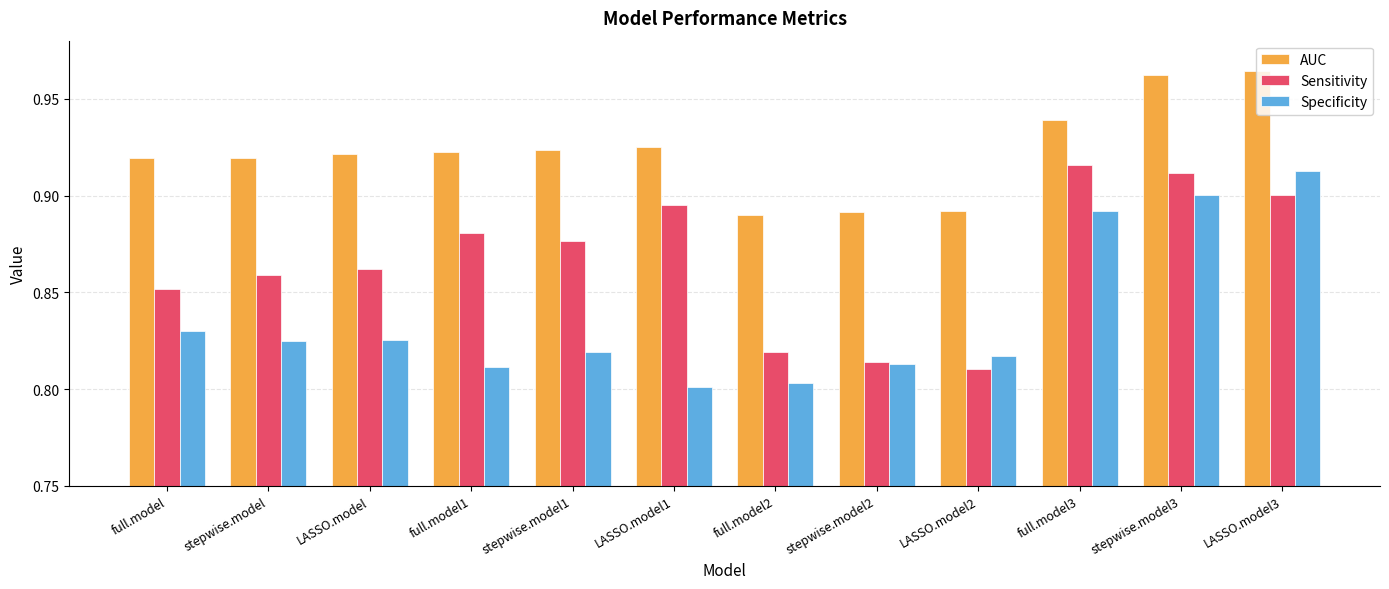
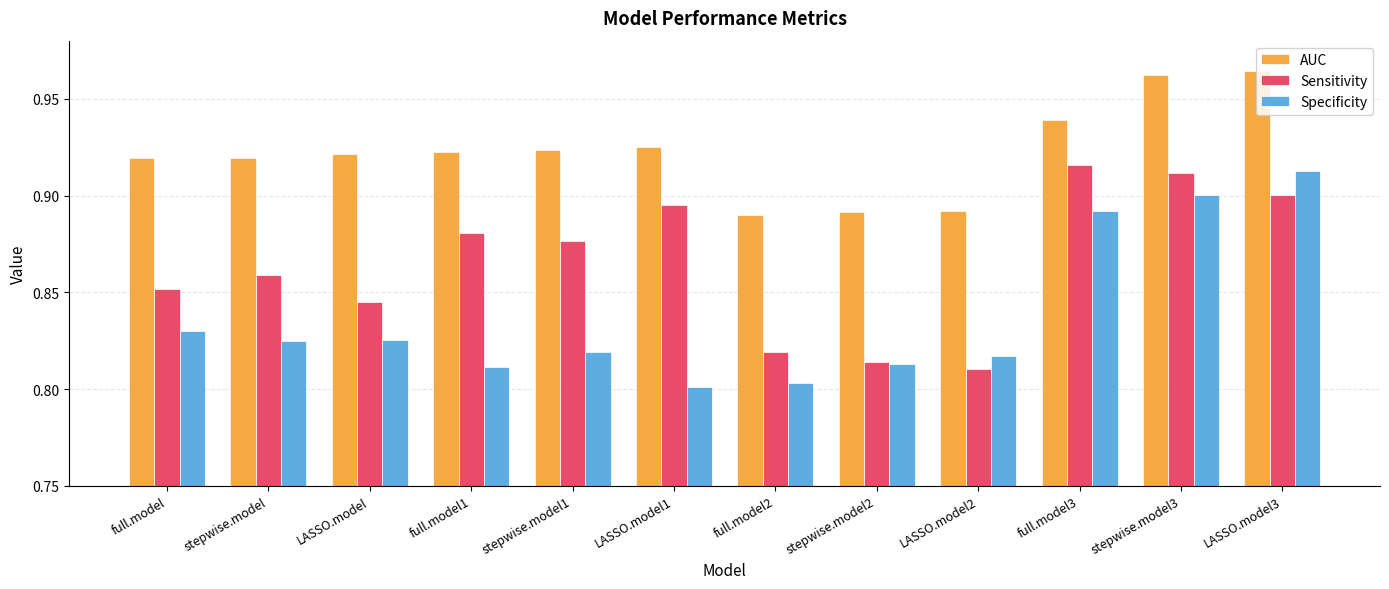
Sensitivity, LASSO.model: 0.862 -> 0.845
